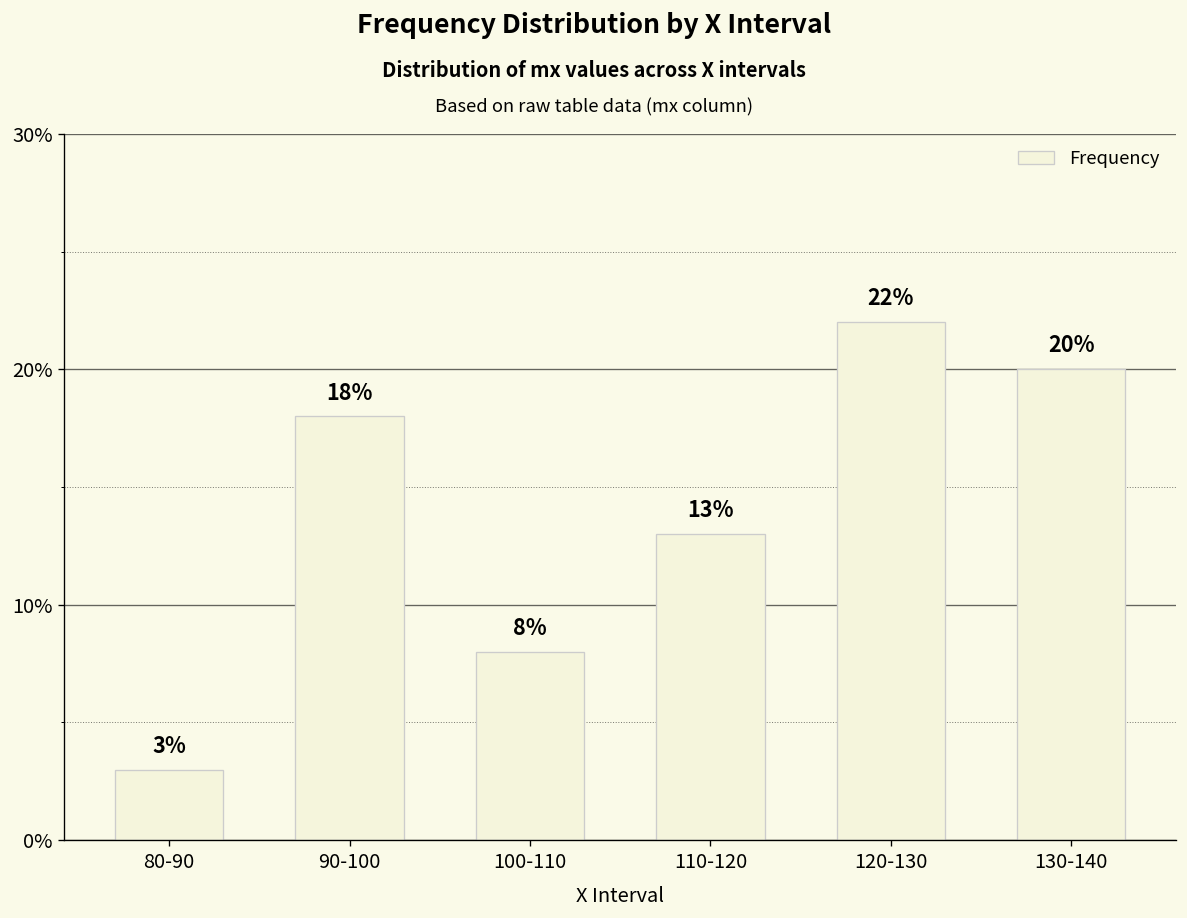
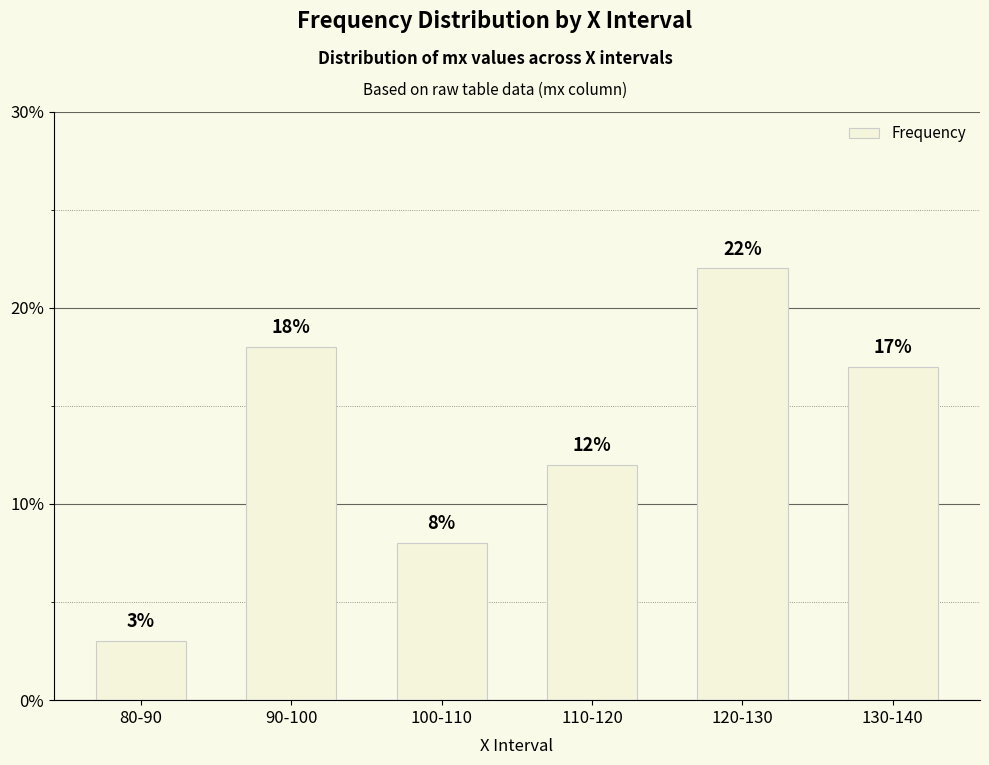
110-120: 13% -> 12%
130-140: 20% -> 17%
